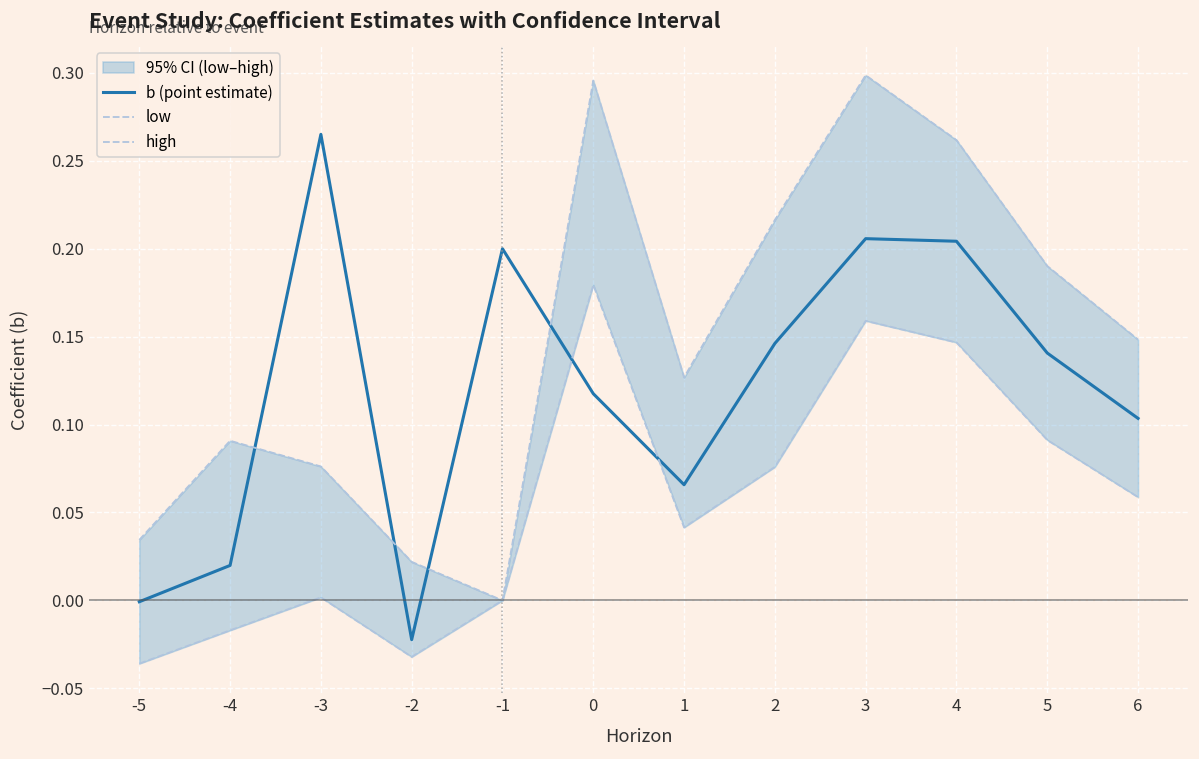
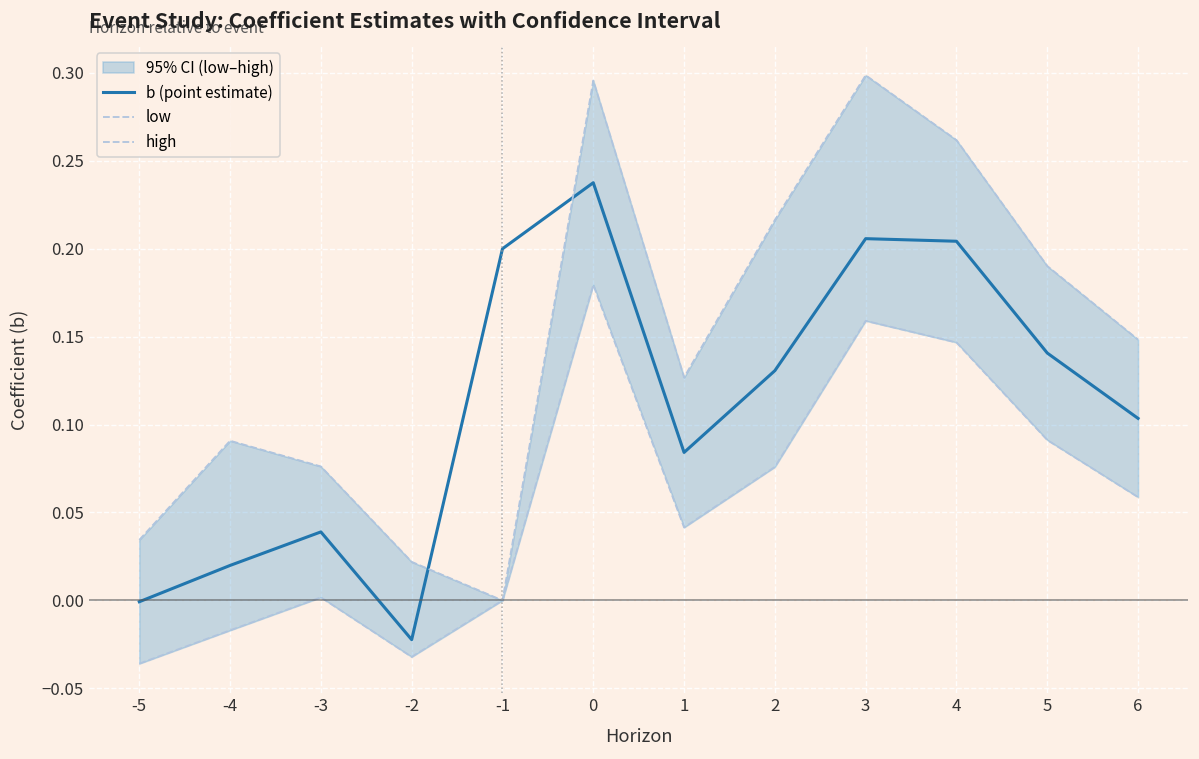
b (point estimate), -3: 0.265 -> 0.039
b (point estimate), 0: 0.118 -> 0.238
b (point estimate), 1: 0.066 -> 0.084
b (point estimate), 2: 0.146 -> 0.131
